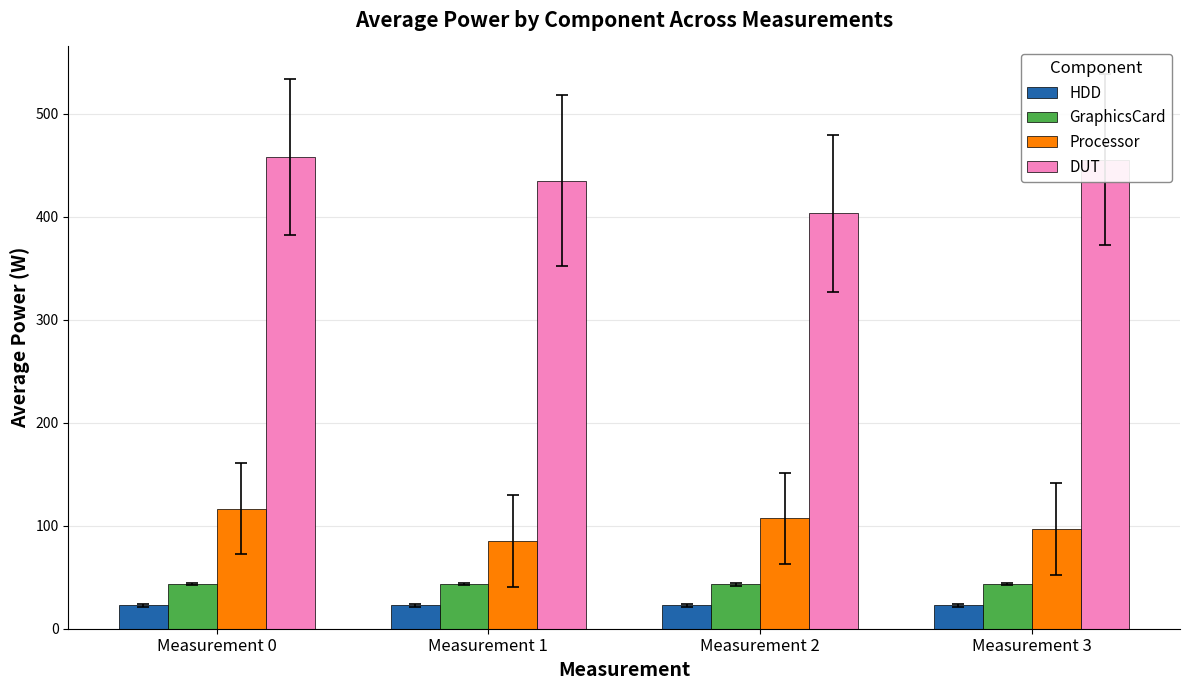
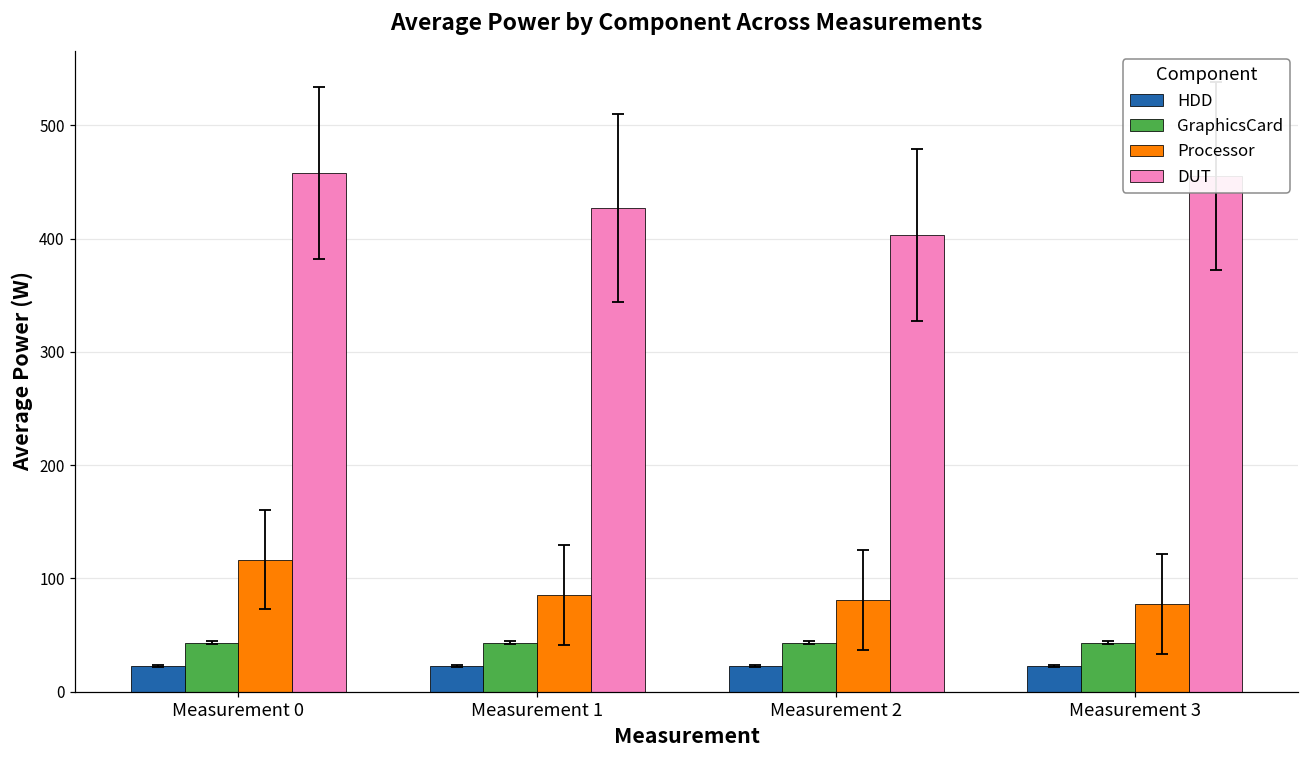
DUT, Measurement 1: 435 -> 427
Processor, Measurement 2: 107 -> 81
Processor, Measurement 3: 97 -> 77
